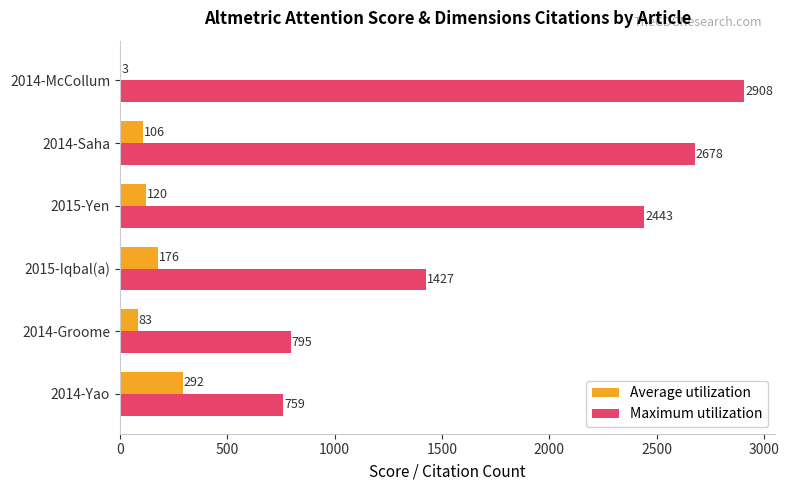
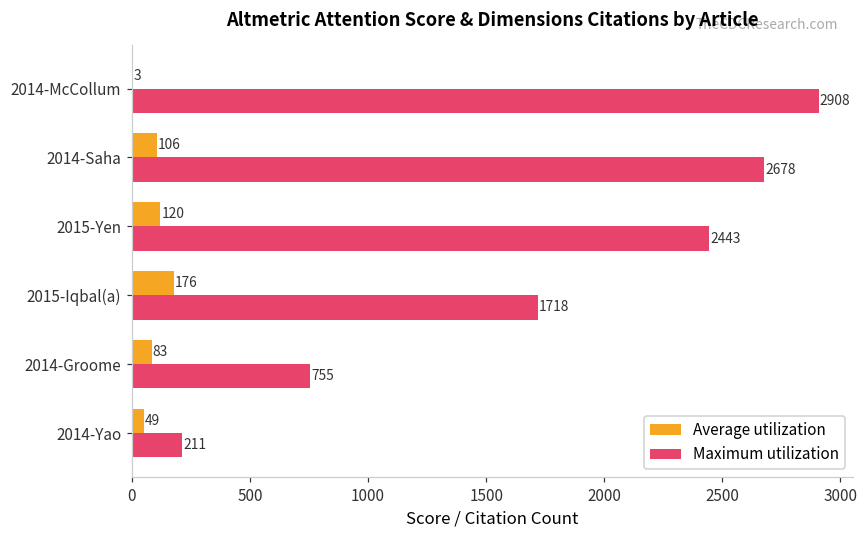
Maximum utilization, 2015-Iqbal(a): 1427 -> 1718
Maximum utilization, 2014-Groome: 795 -> 755
Average utilization, 2014-Yao: 292 -> 49
Maximum utilization, 2014-Yao: 759 -> 211
